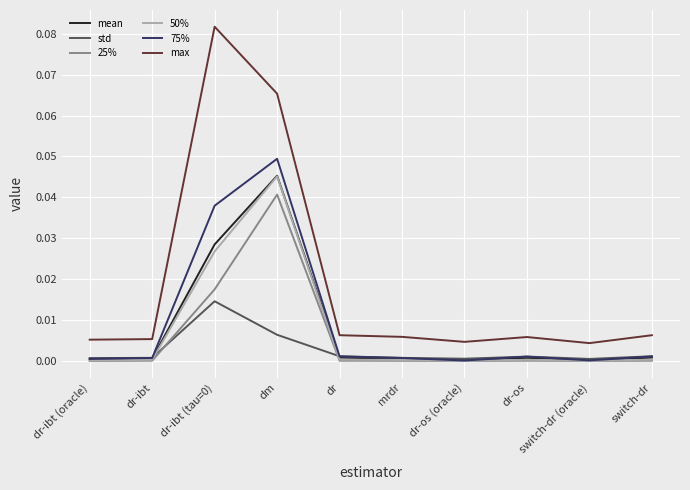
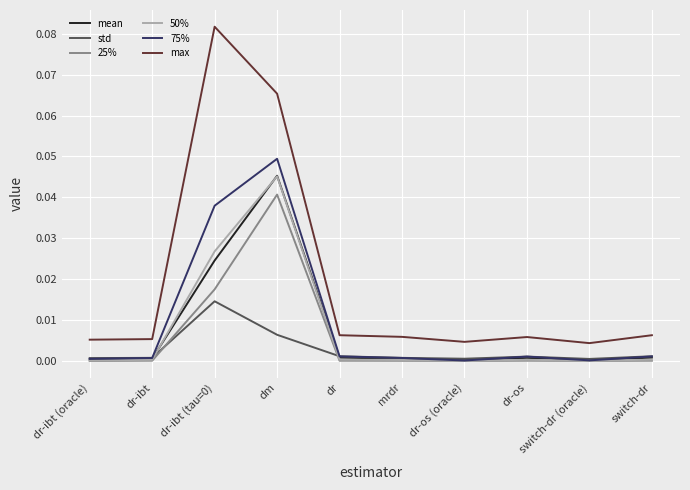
mean, dr-ibt (tau=0): 0.028 -> 0.025
